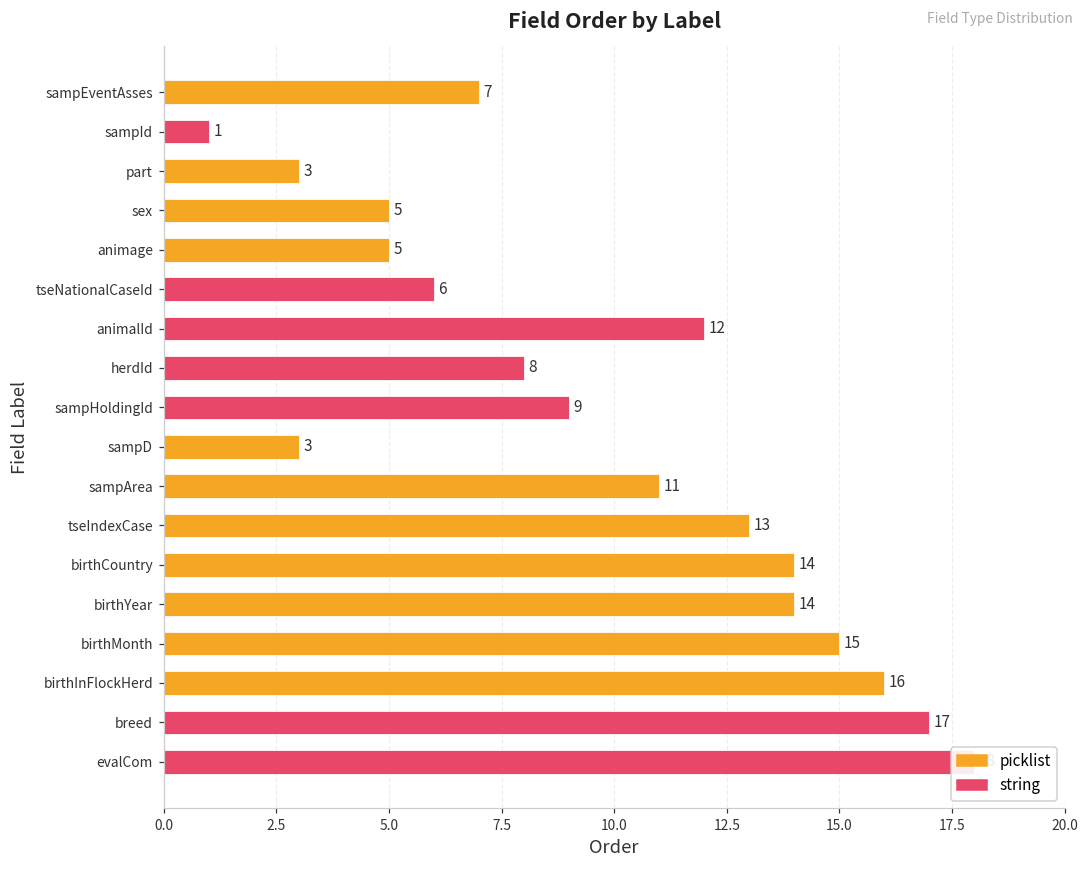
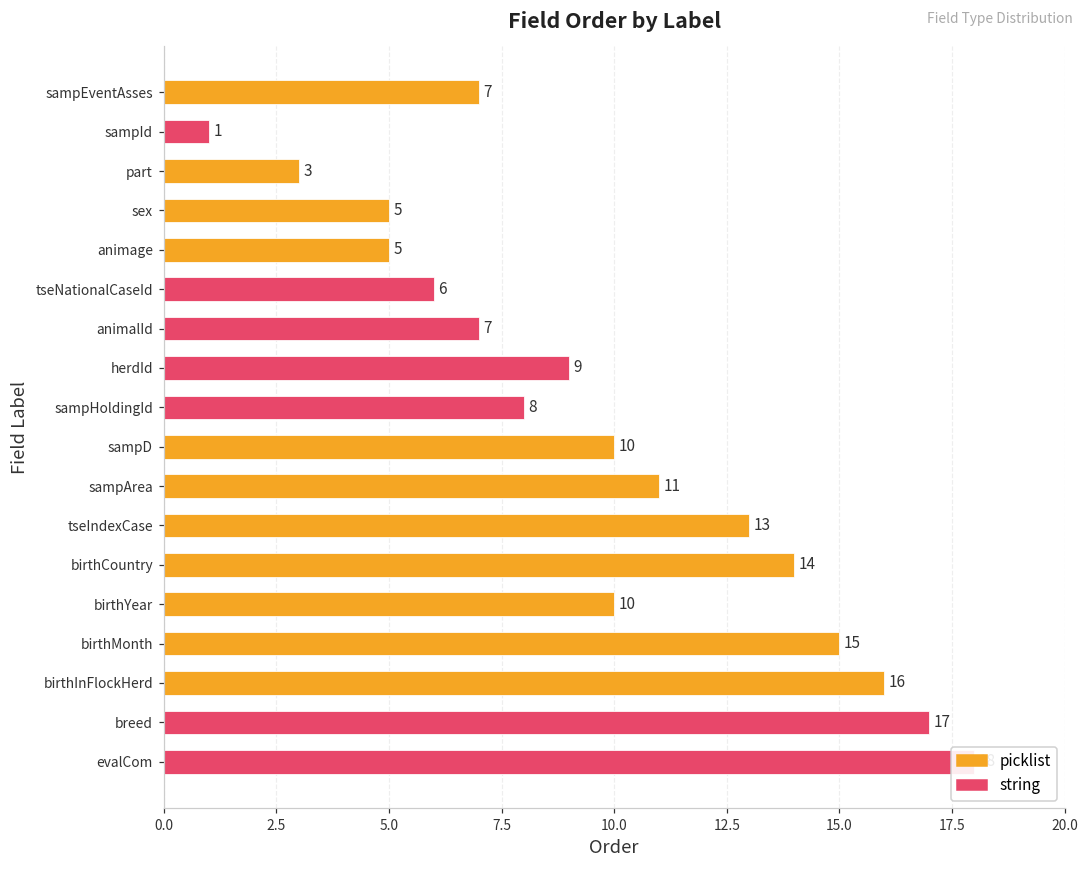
animalId: 12 -> 7
herdId: 8 -> 9
sampHoldingId: 9 -> 8
sampD: 3 -> 10
birthYear: 14 -> 10
